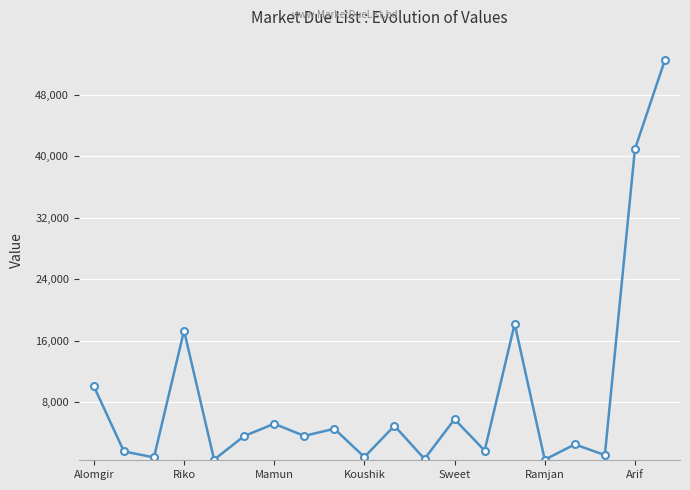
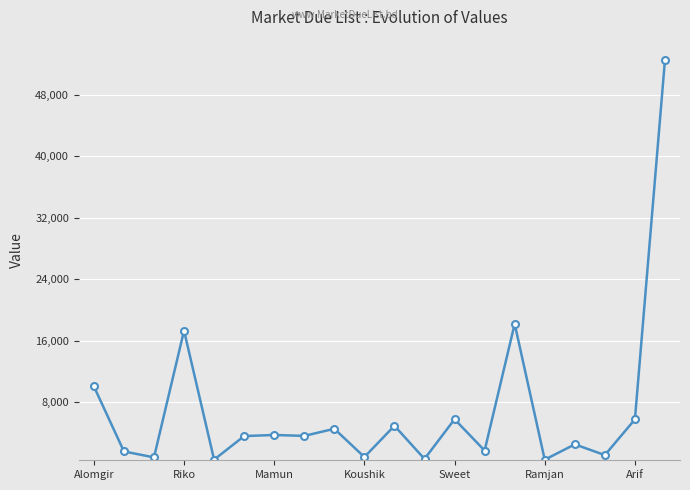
Mamun: 5,000 -> 4,000
Arif: 41,000 -> 6,000
